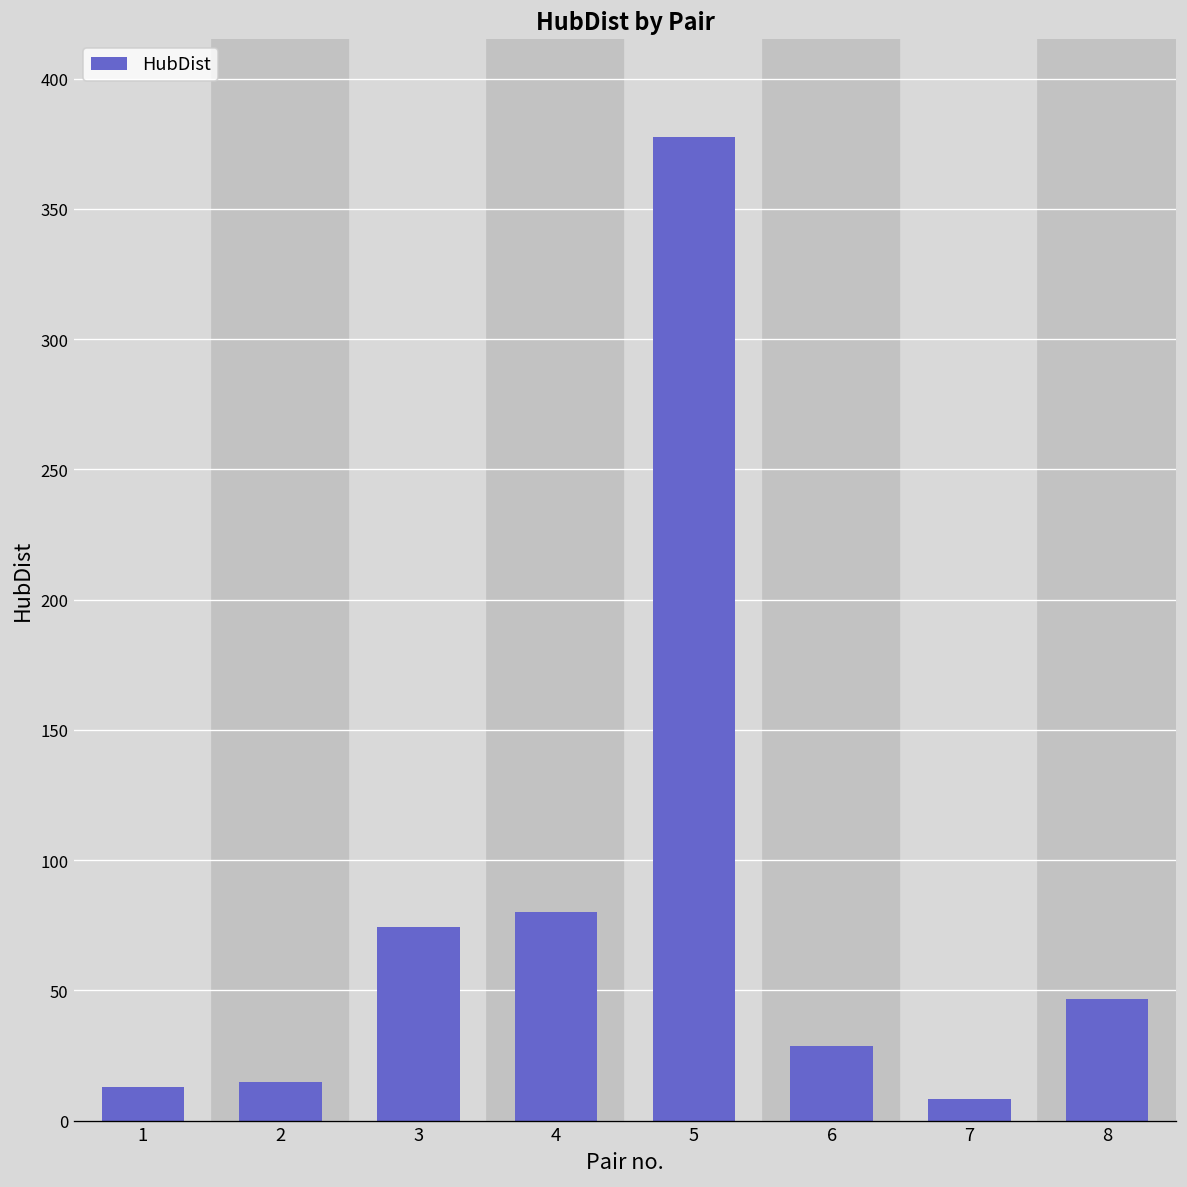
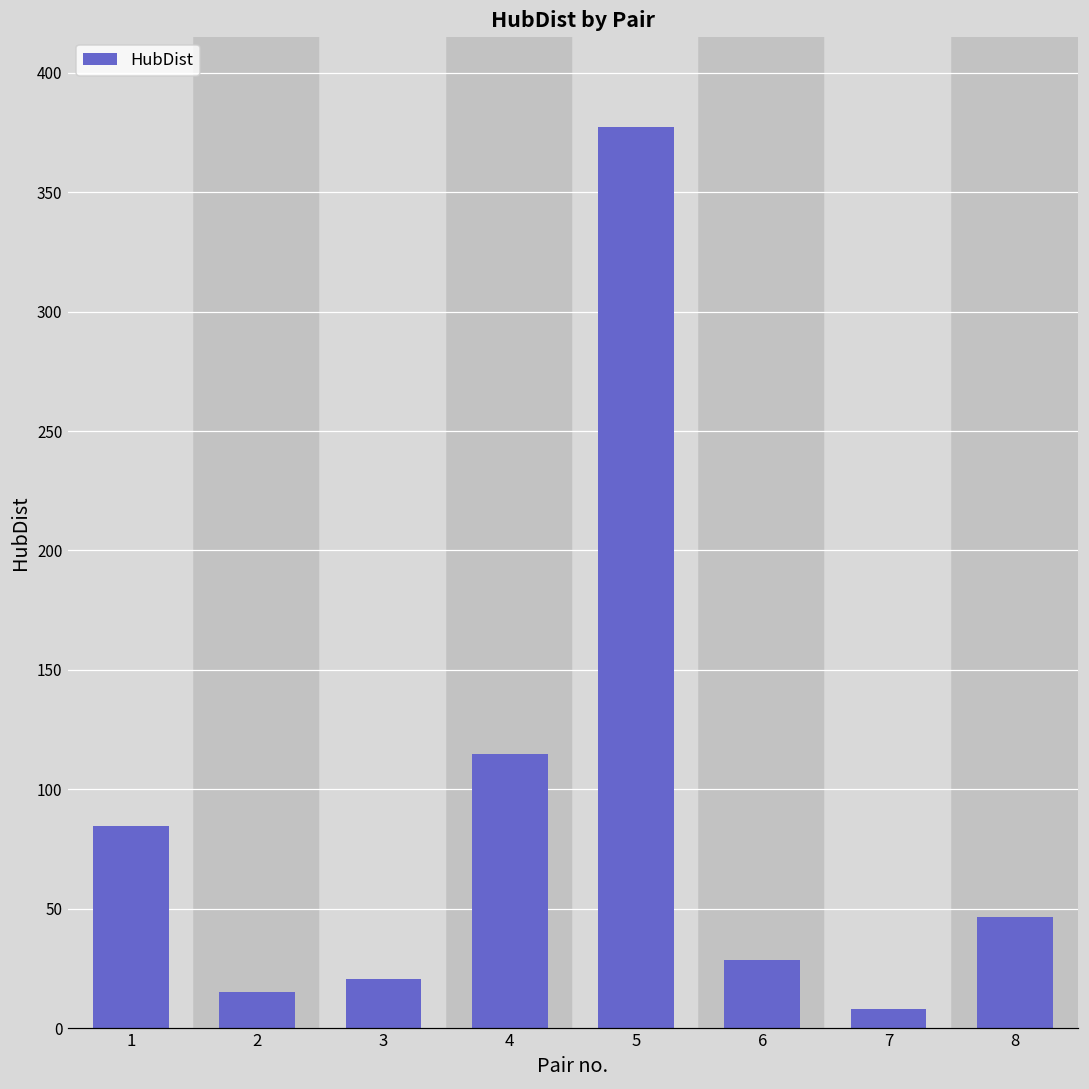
1: 13 -> 85
3: 74 -> 21
4: 80 -> 115
